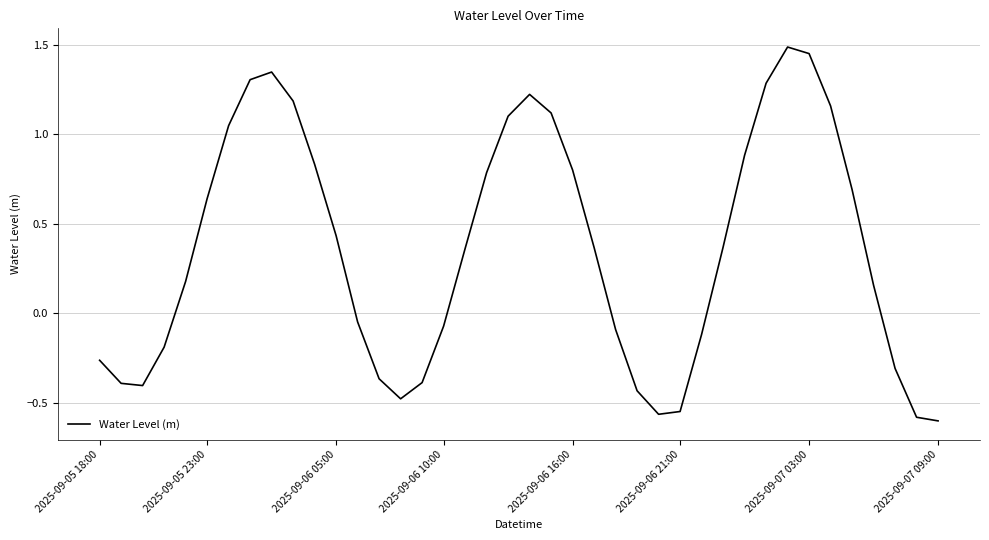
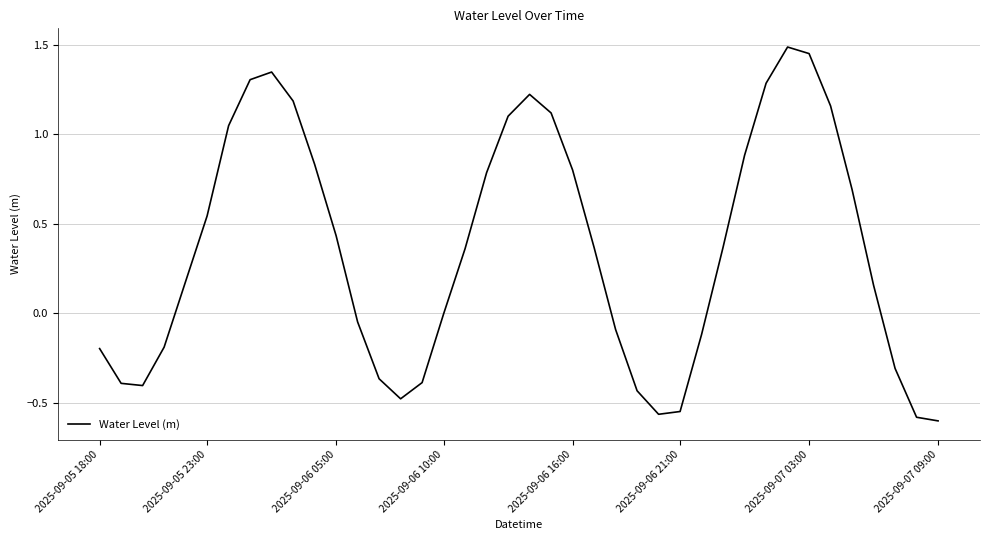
2025-09-05 18:00: -0.26 -> -0.20
2025-09-05 23:00: 0.64 -> 0.54
2025-09-06 10:00: -0.07 -> 0.00
